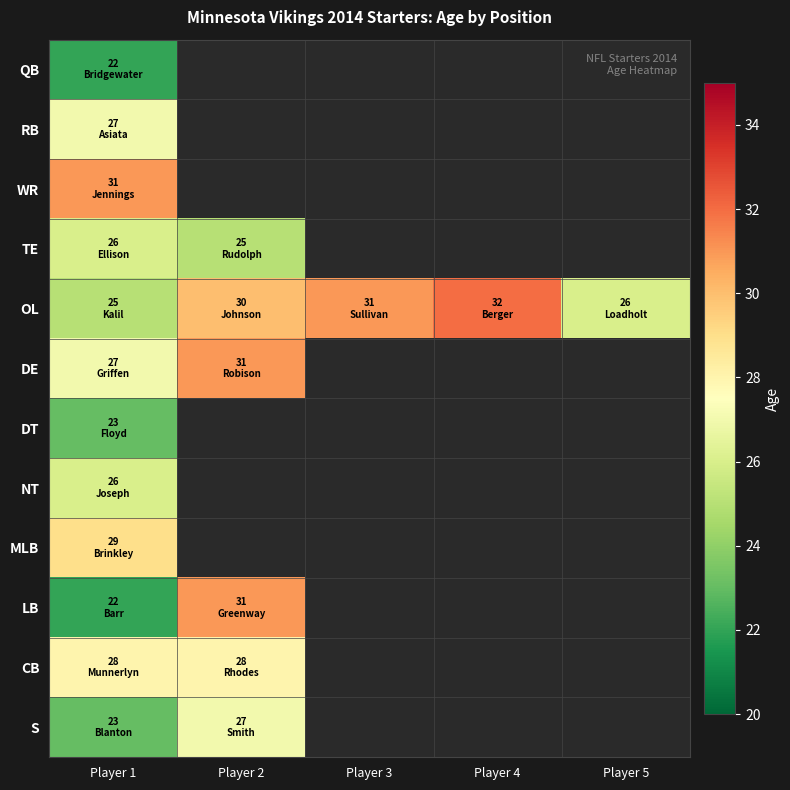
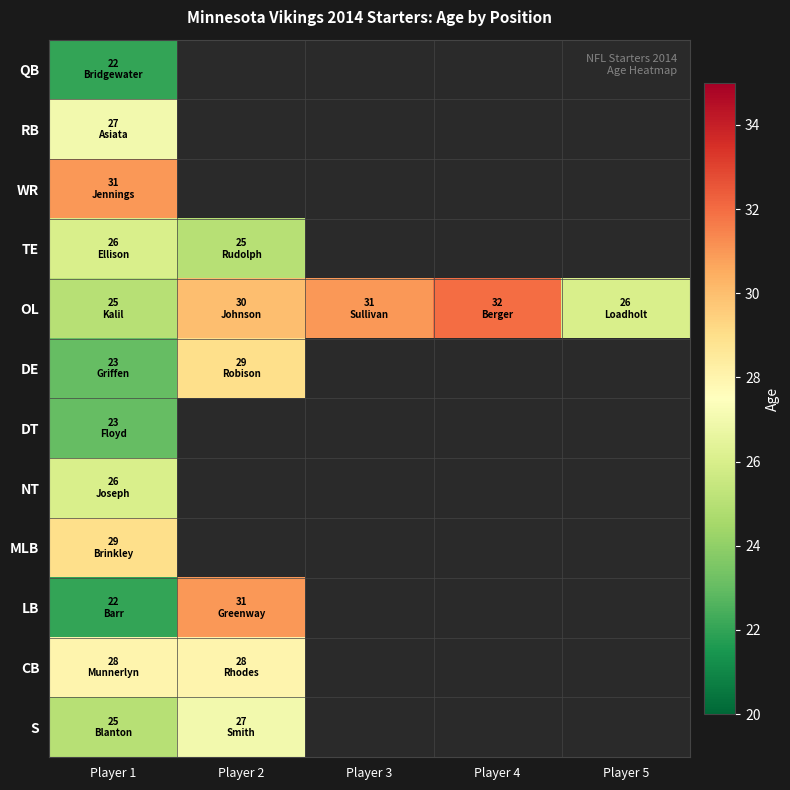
DE, Player 1: 27 -> 23
DE, Player 2: 31 -> 29
S, Player 1: 23 -> 25
